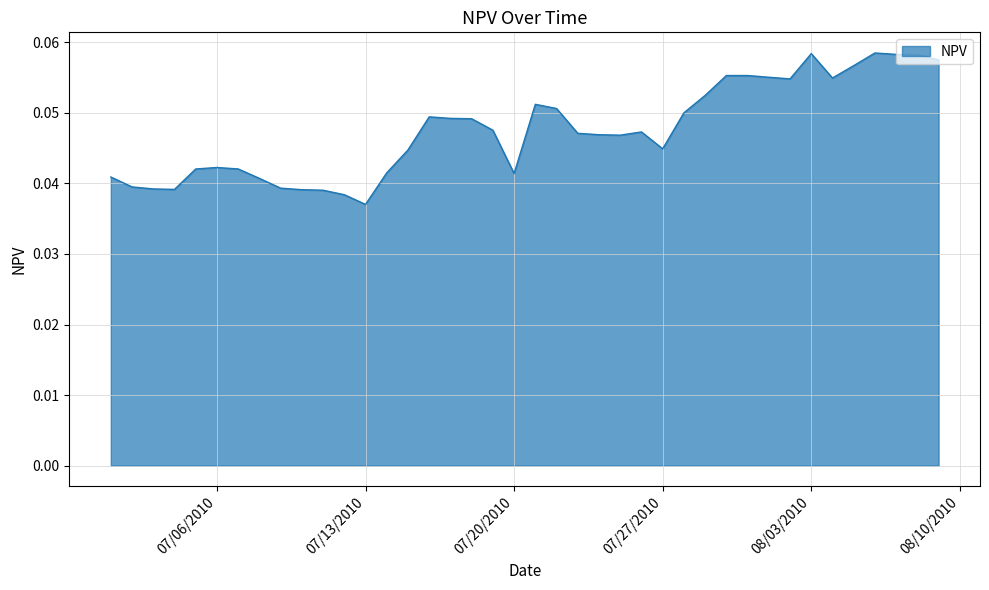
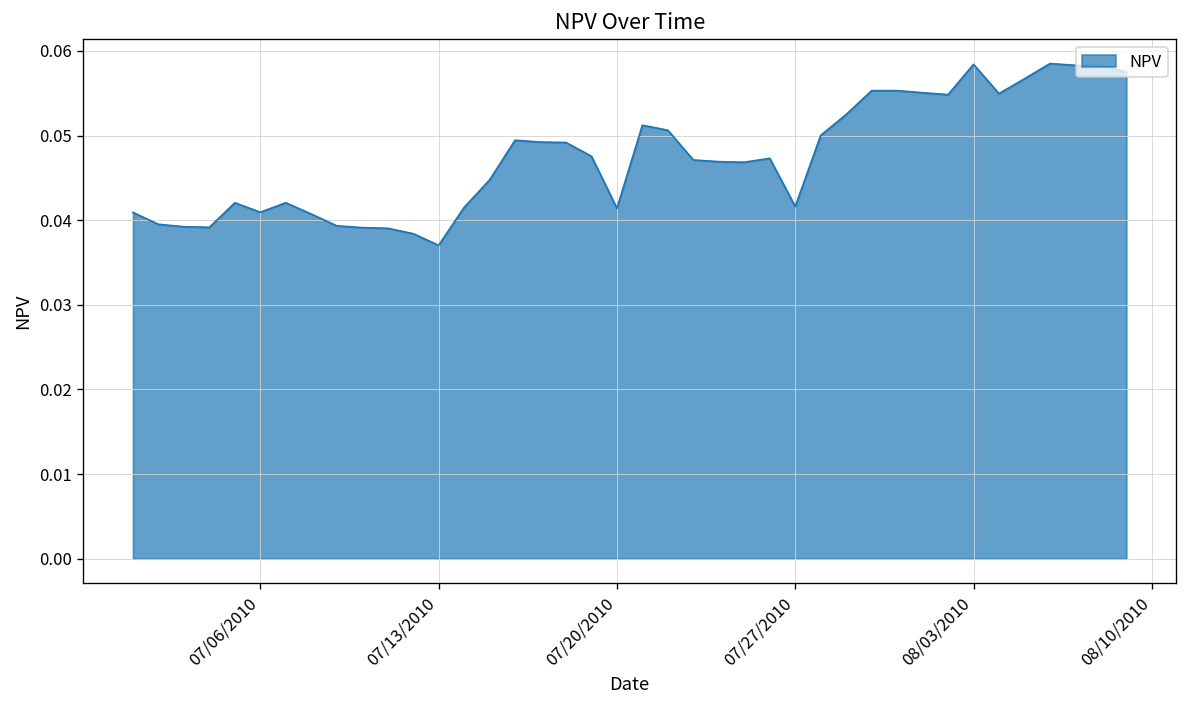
07/06/2010: 0.042 -> 0.041
07/27/2010: 0.045 -> 0.042
